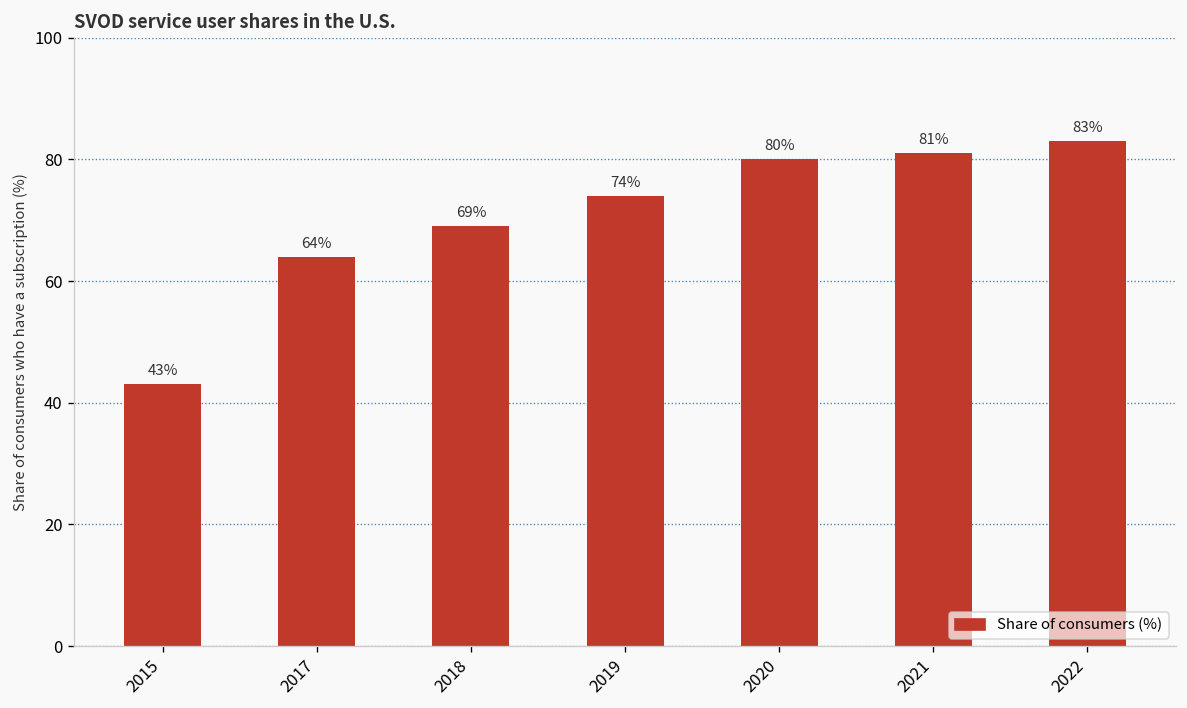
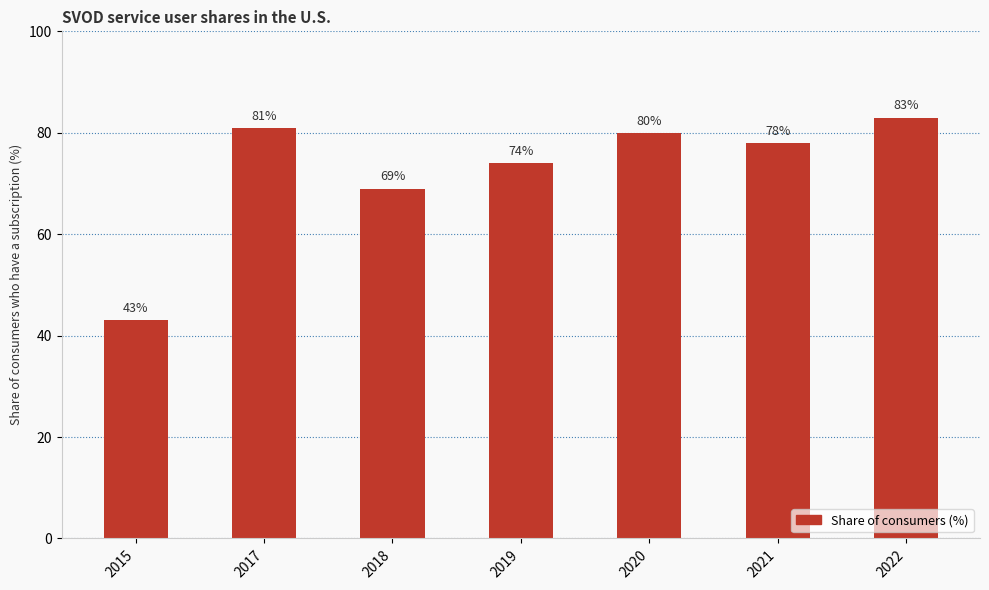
2017: 64% -> 81%
2021: 81% -> 78%
